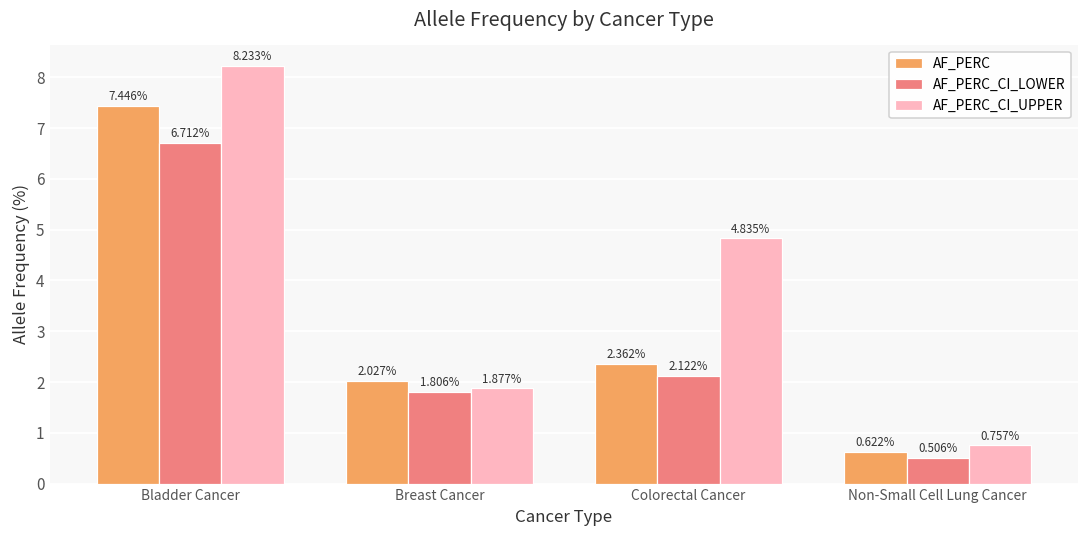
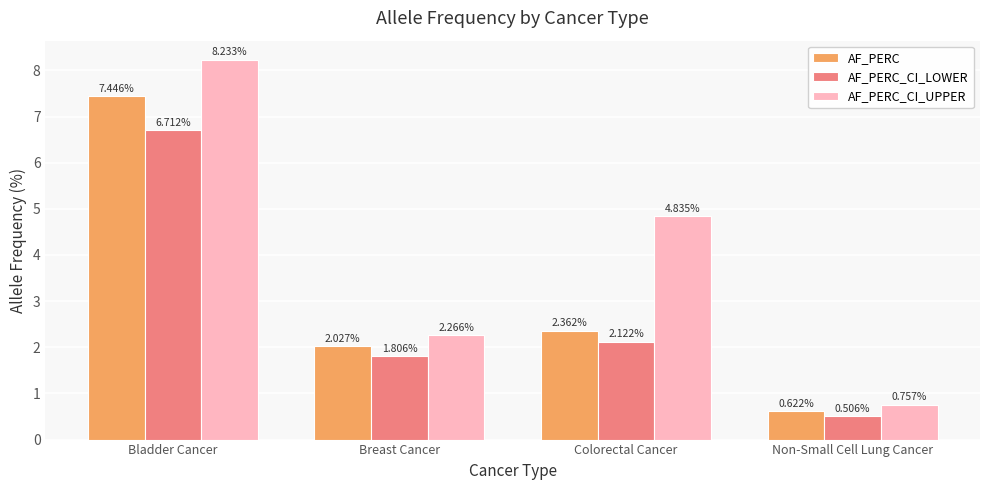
AF_PERC_CI_UPPER, Breast Cancer: 1.877% -> 2.266%
